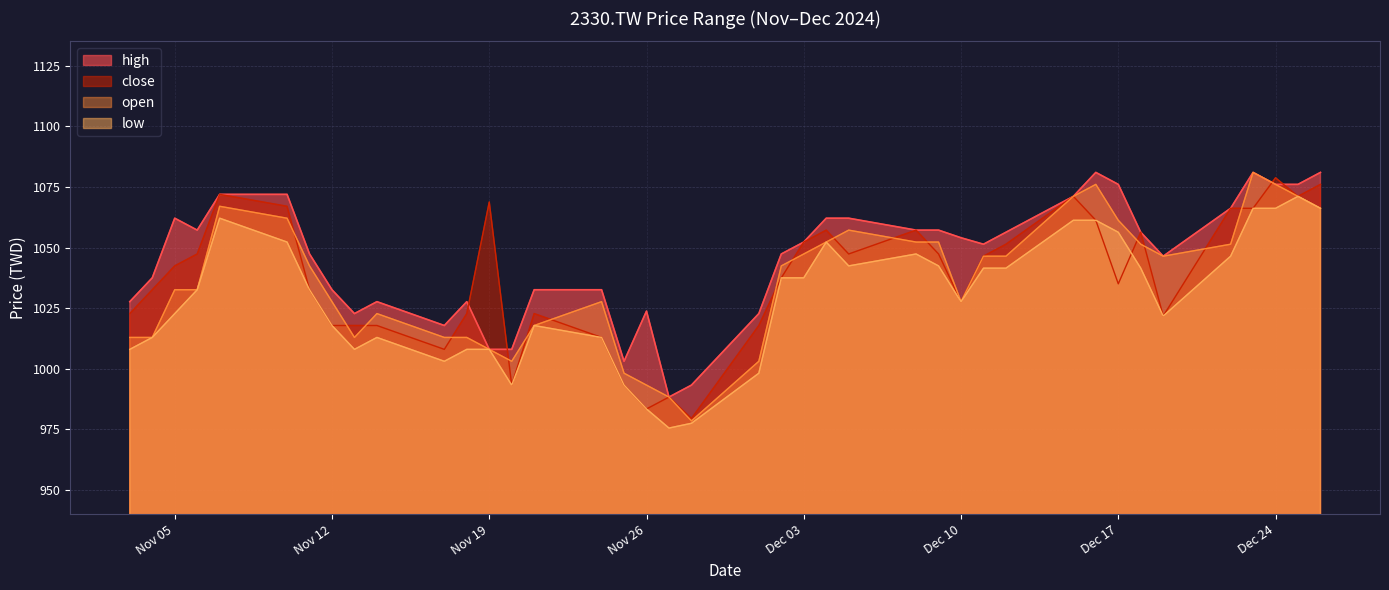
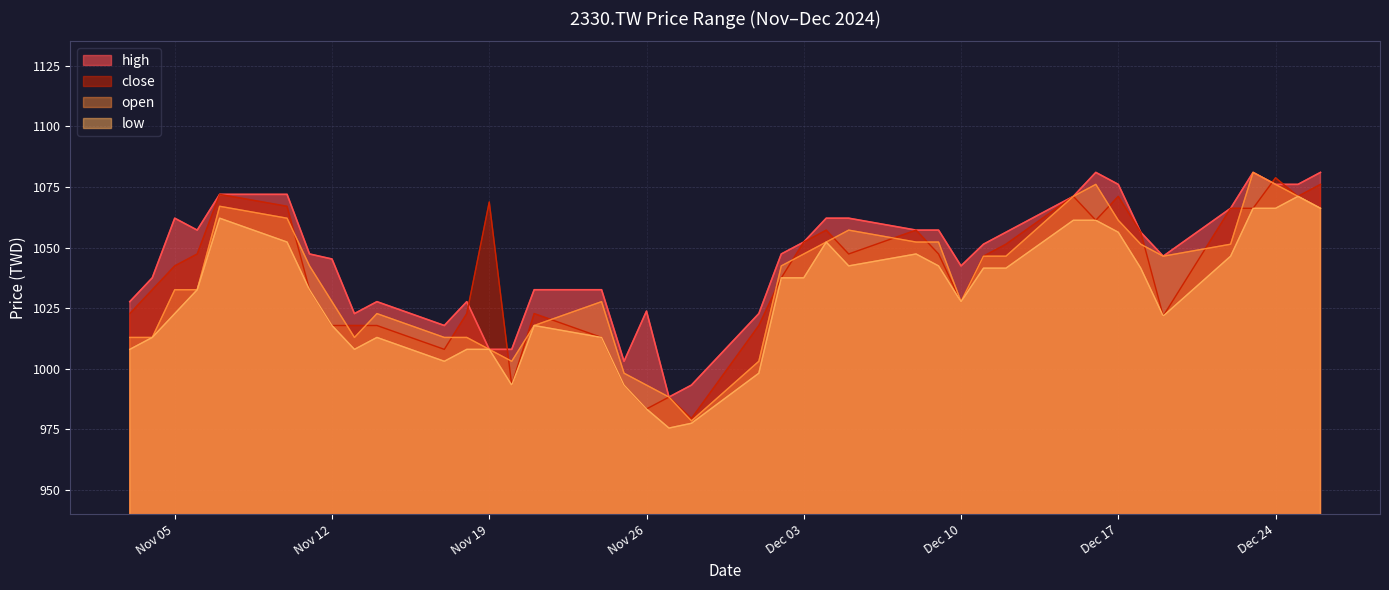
high, Nov 12: 1033 -> 1045
high, Dec 10: 1054 -> 1042
close, Dec 17: 1035 -> 1071
